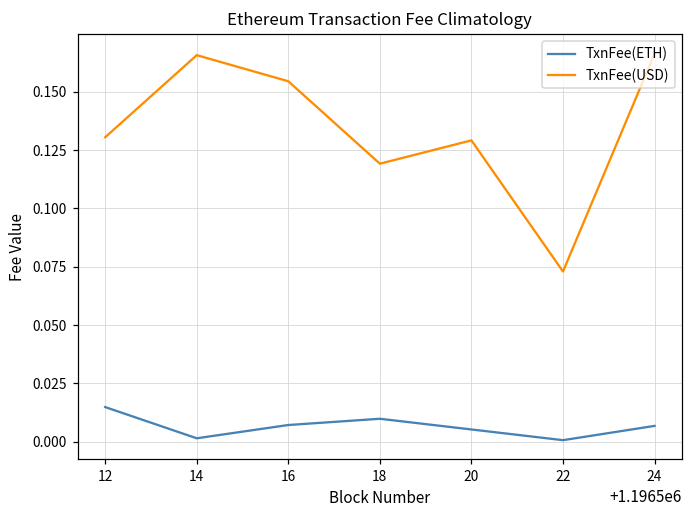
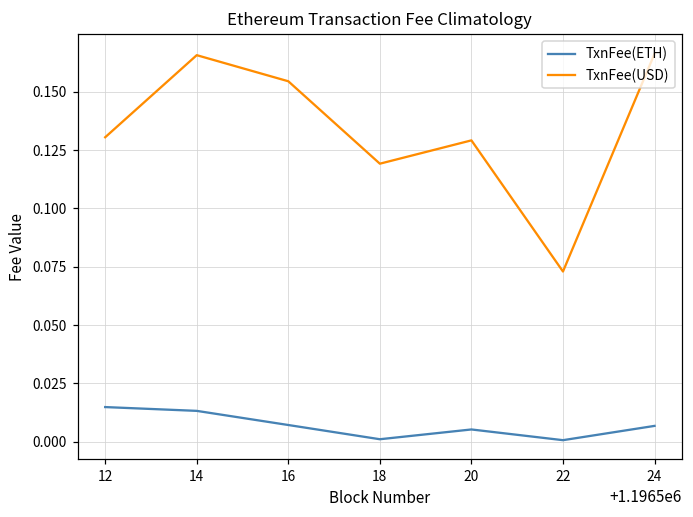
TxnFee(ETH), 14: 0.001 -> 0.013
TxnFee(ETH), 18: 0.010 -> 0.001
